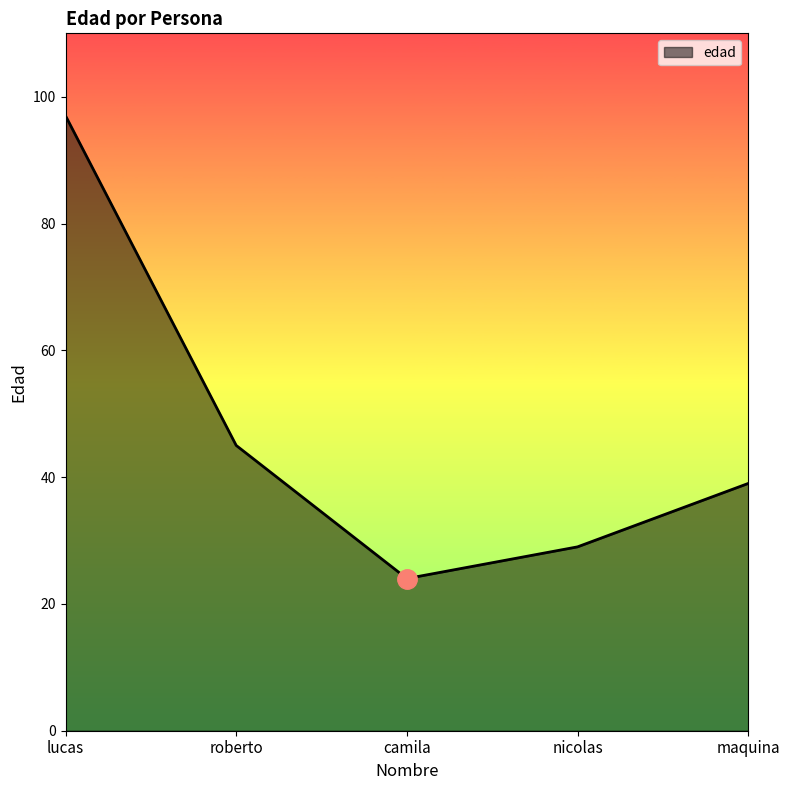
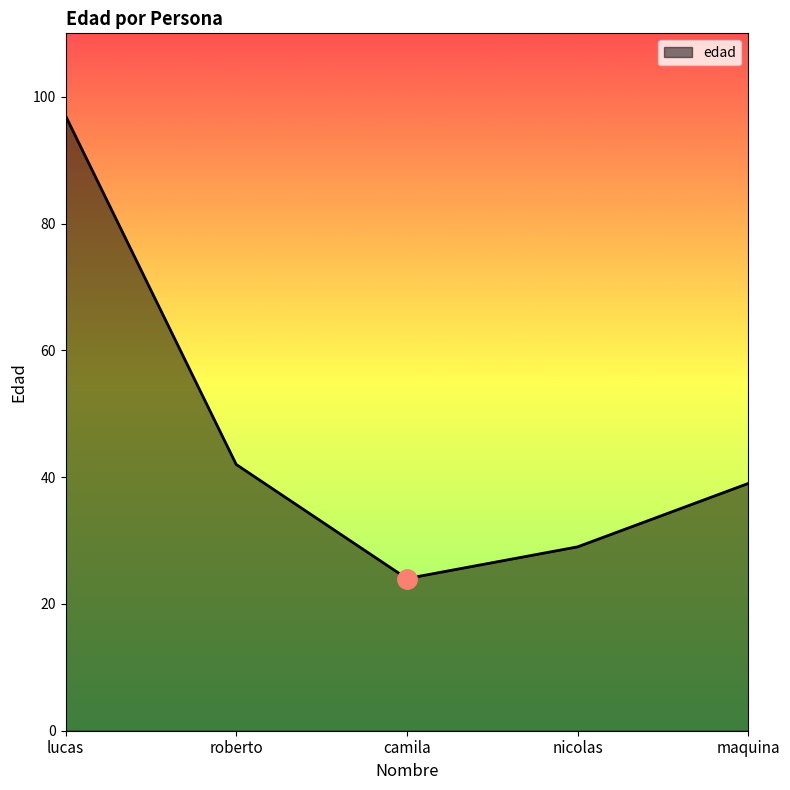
edad, roberto: 45 -> 42
